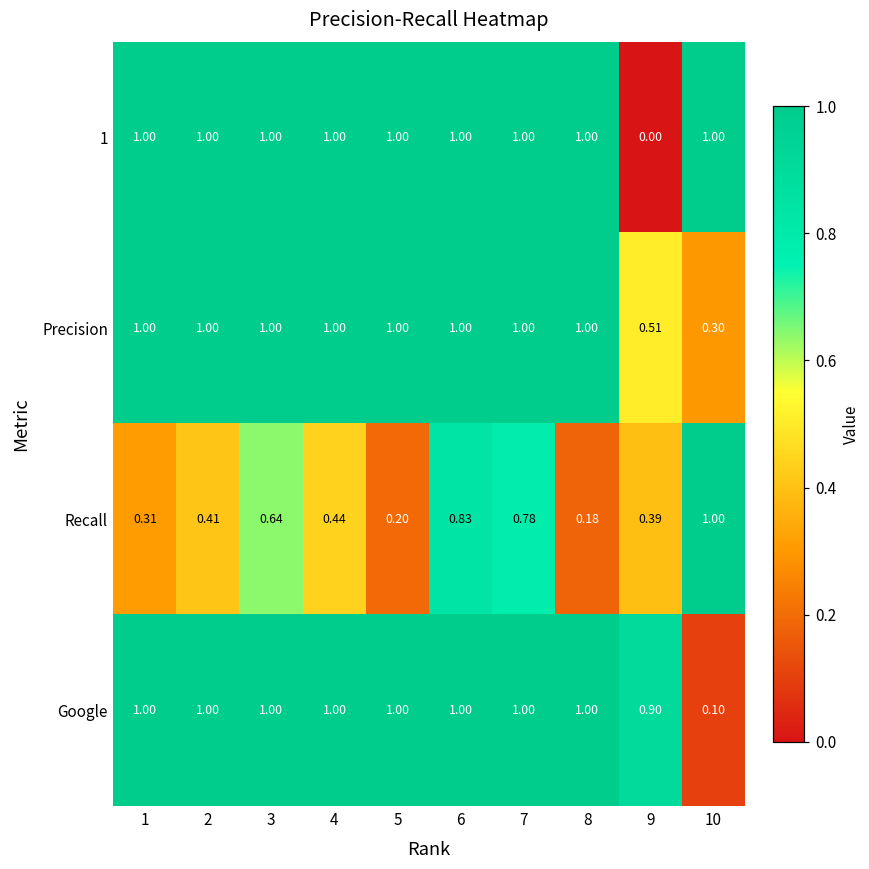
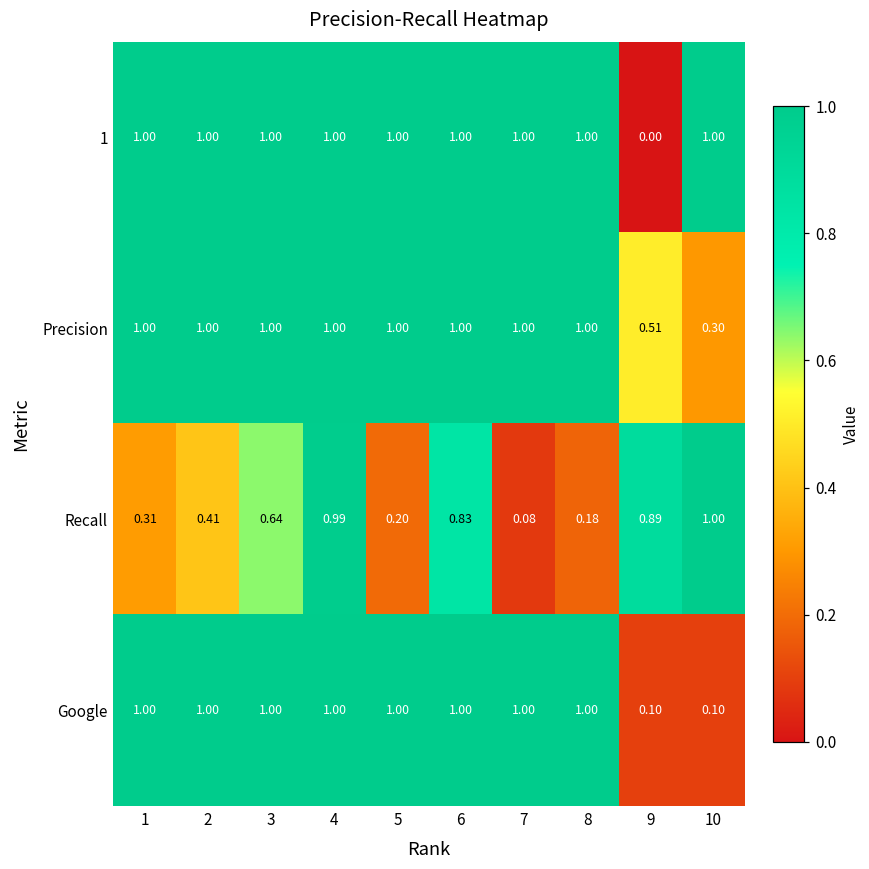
Recall, 4: 0.44 -> 0.99
Recall, 7: 0.78 -> 0.08
Recall, 9: 0.39 -> 0.89
Google, 9: 0.90 -> 0.10
